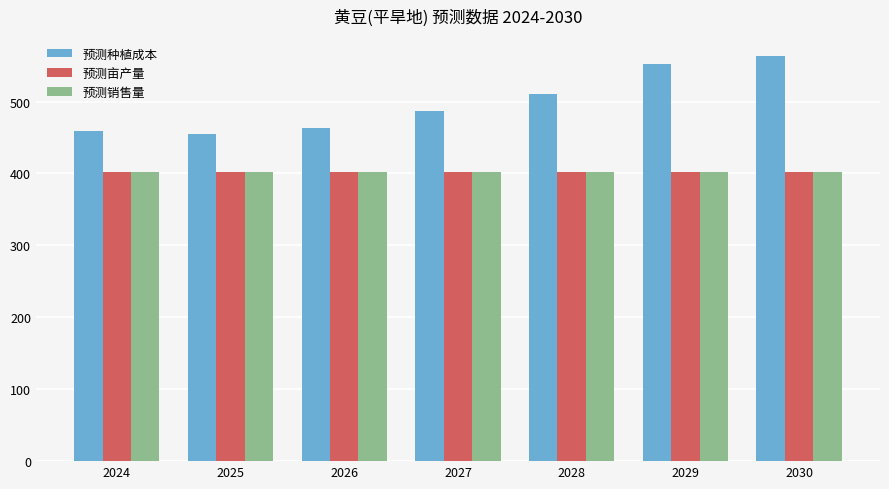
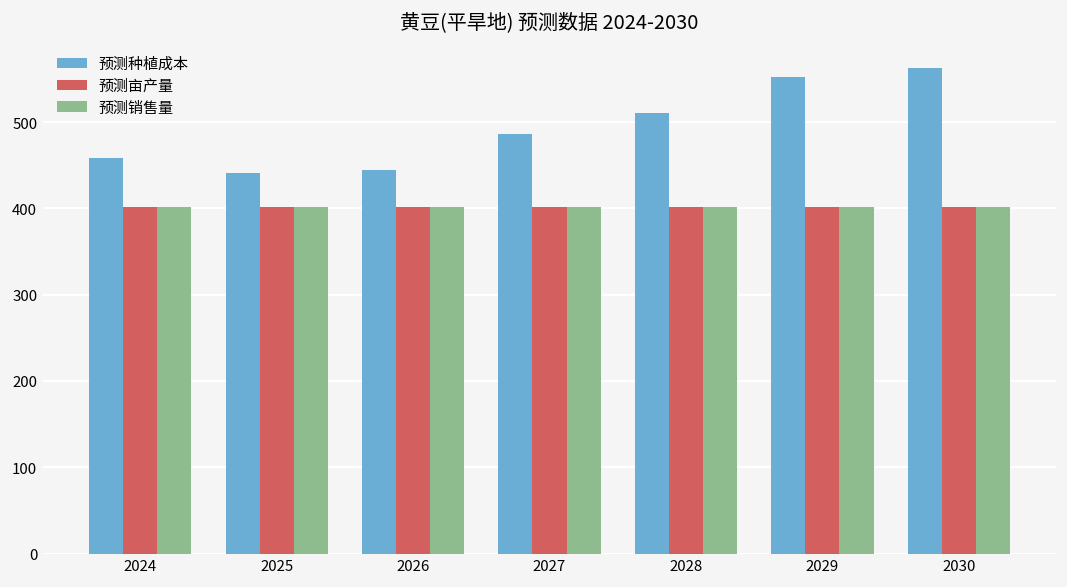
预测种植成本, 2025: 450 -> 440
预测种植成本, 2026: 460 -> 440
